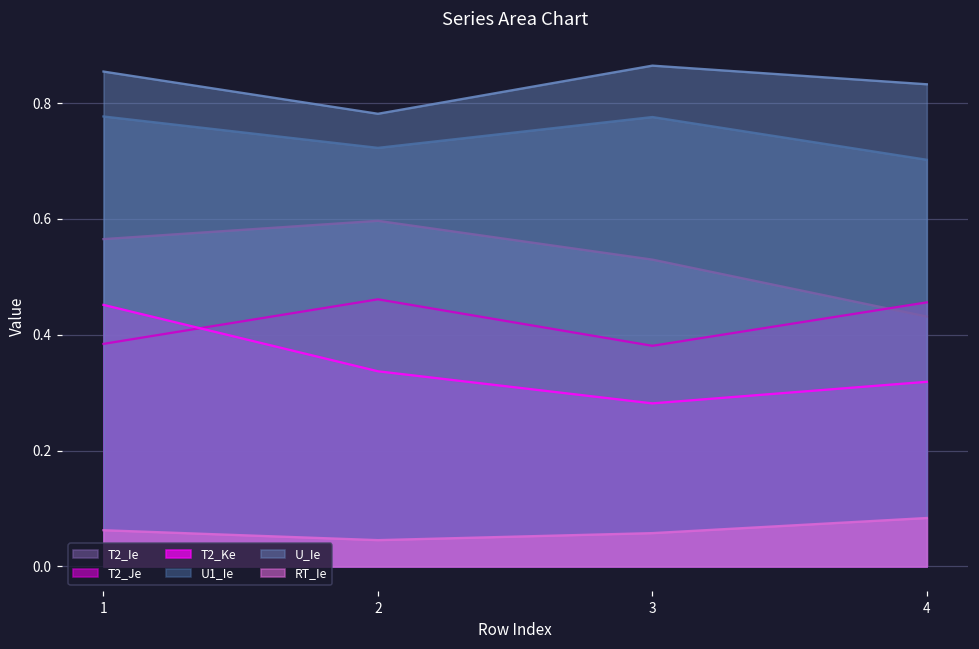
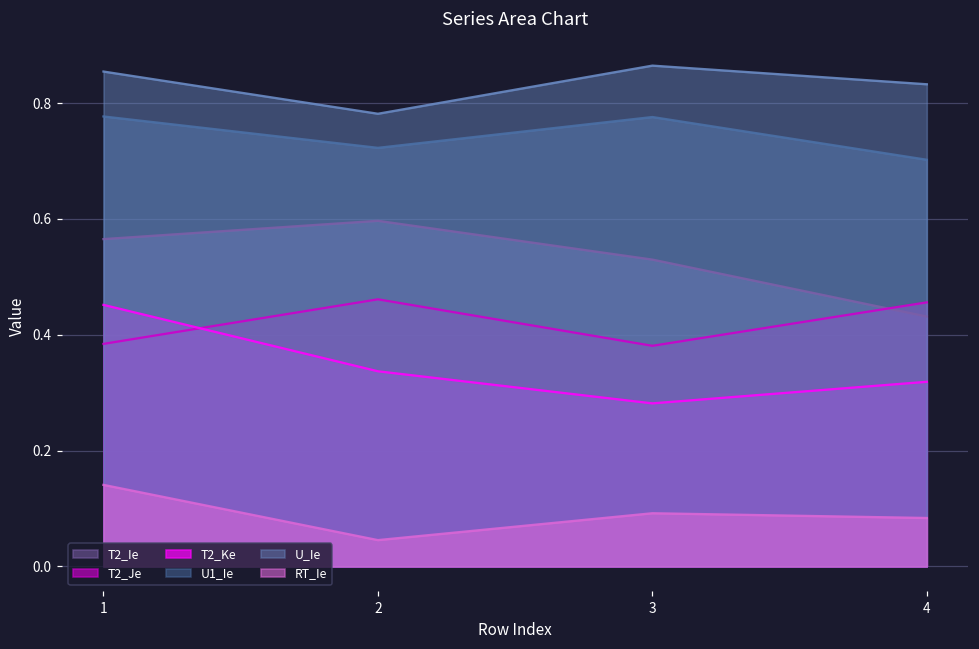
RT_Ie, 1: 0.06 -> 0.14
RT_Ie, 3: 0.06 -> 0.09
